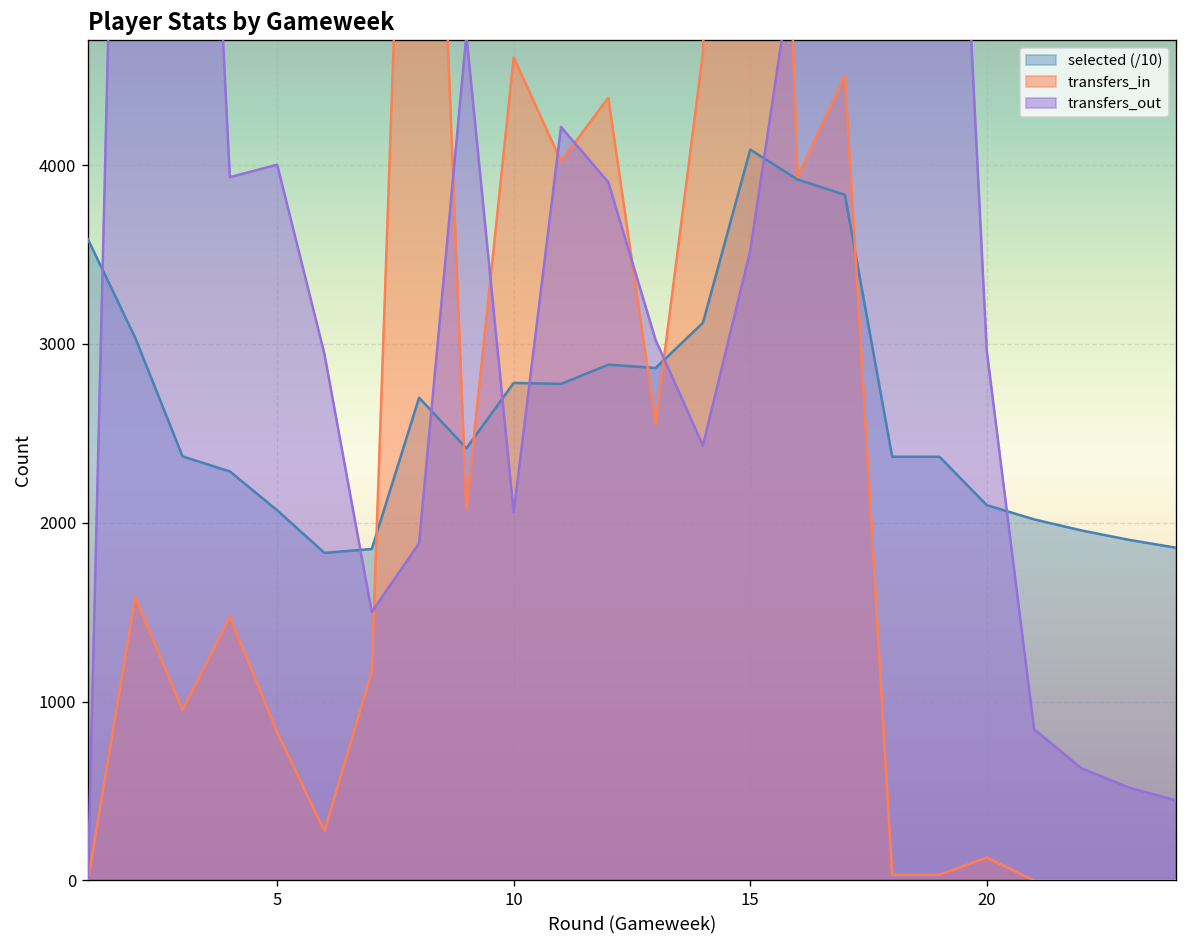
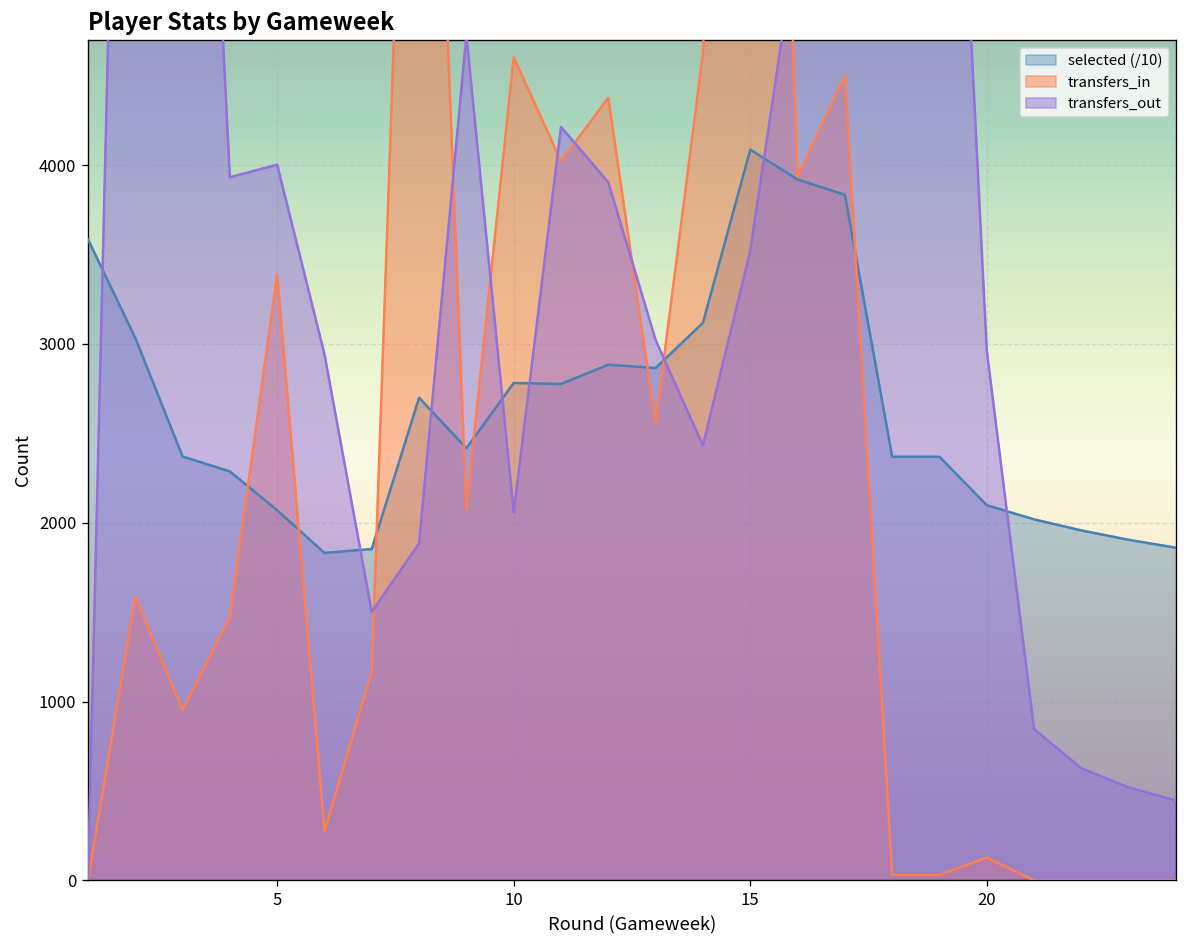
transfers_in, 5: 830 -> 3390
